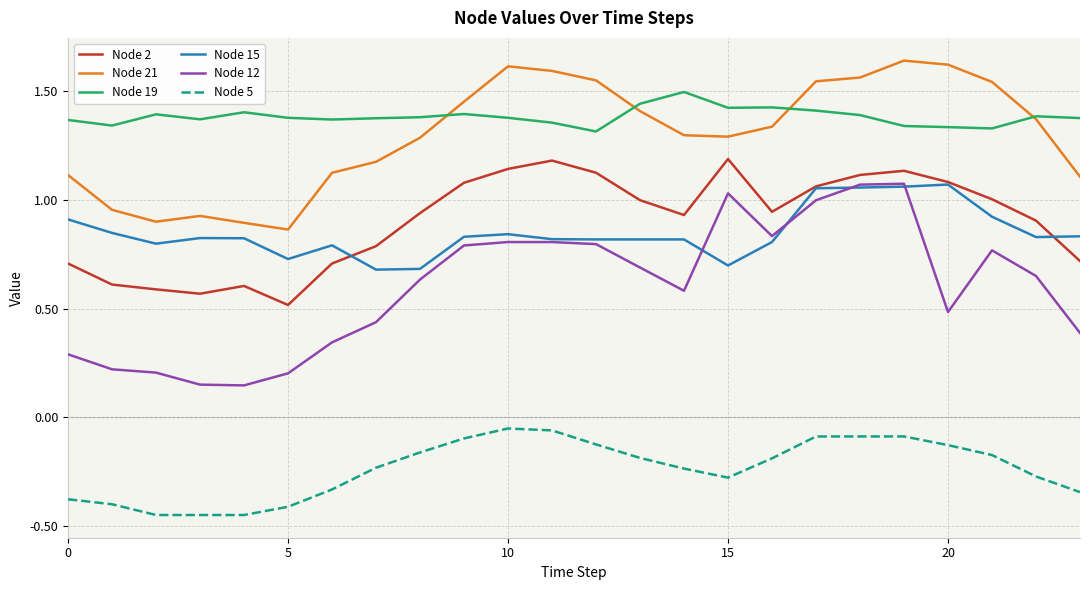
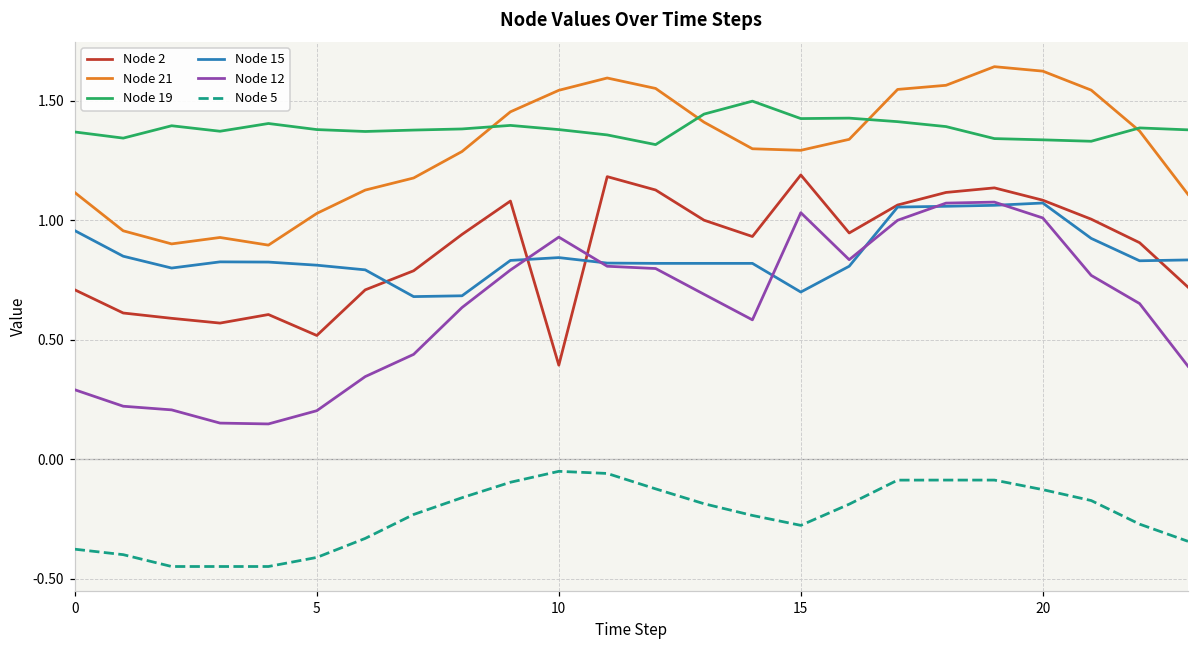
Node 15, 0: 0.91 -> 0.96
Node 21, 5: 0.86 -> 1.03
Node 15, 5: 0.73 -> 0.81
Node 2, 10: 1.14 -> 0.39
Node 21, 10: 1.62 -> 1.54
Node 12, 10: 0.81 -> 0.93
Node 12, 20: 0.48 -> 1.01
